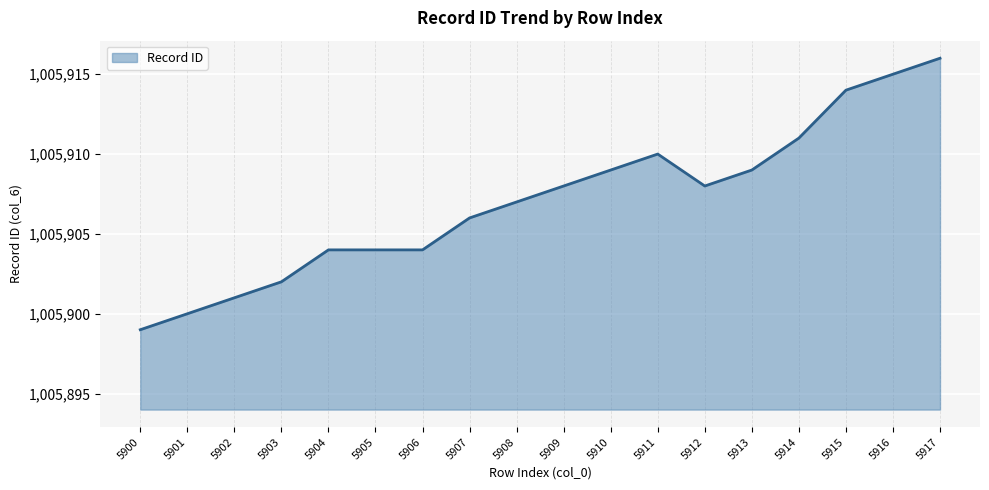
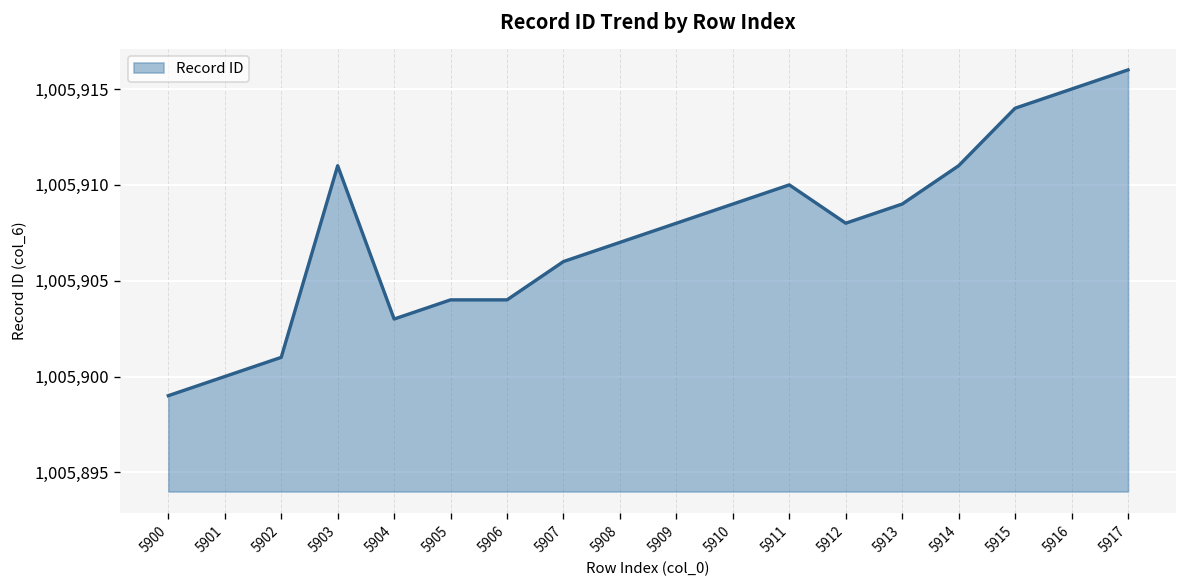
5903: 1,005,902 -> 1,005,911
5904: 1,005,904 -> 1,005,903
